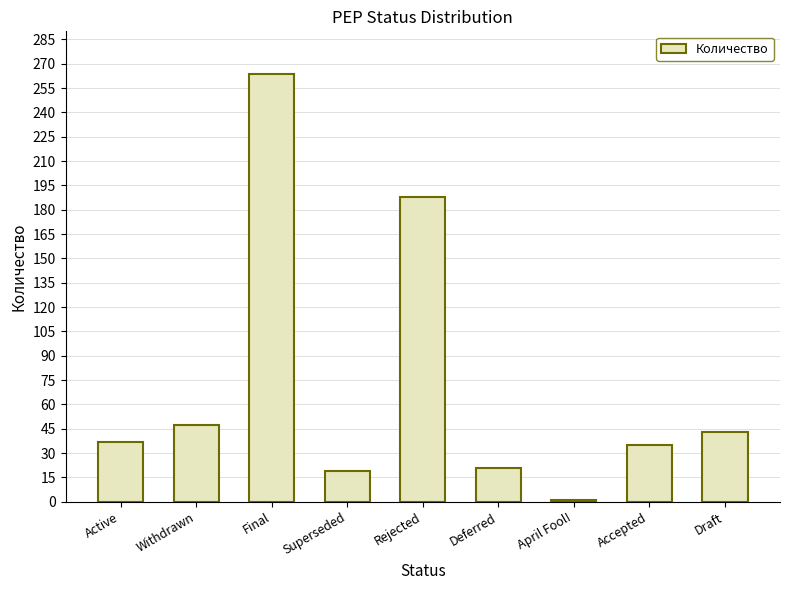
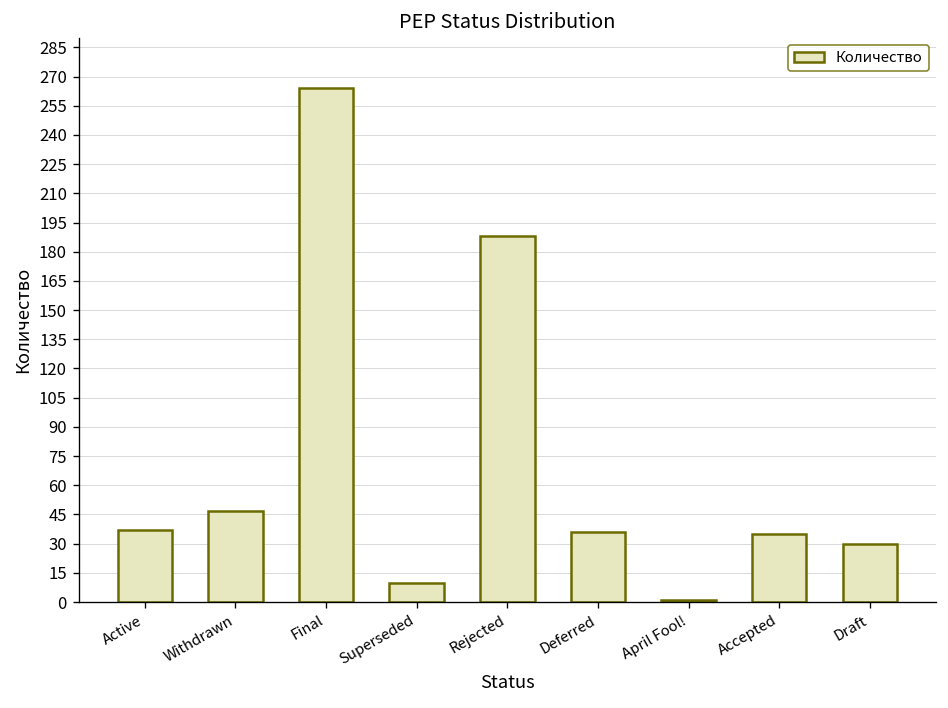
Superseded: 19 -> 10
Deferred: 21 -> 36
Draft: 43 -> 30
